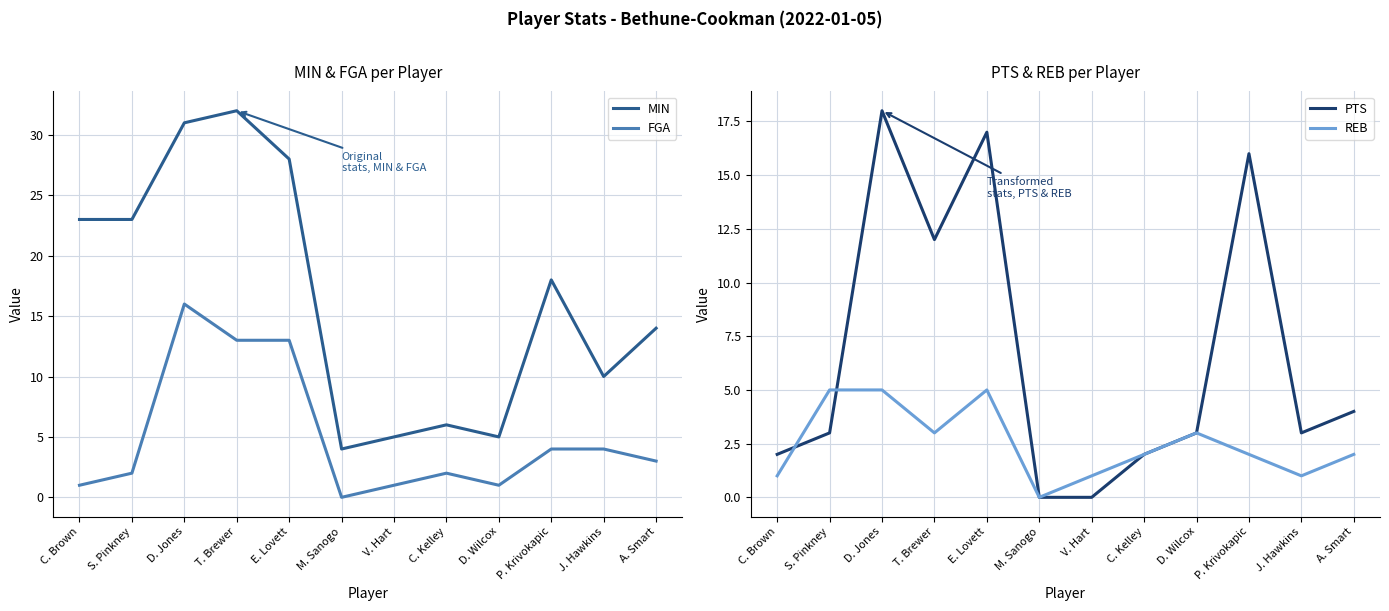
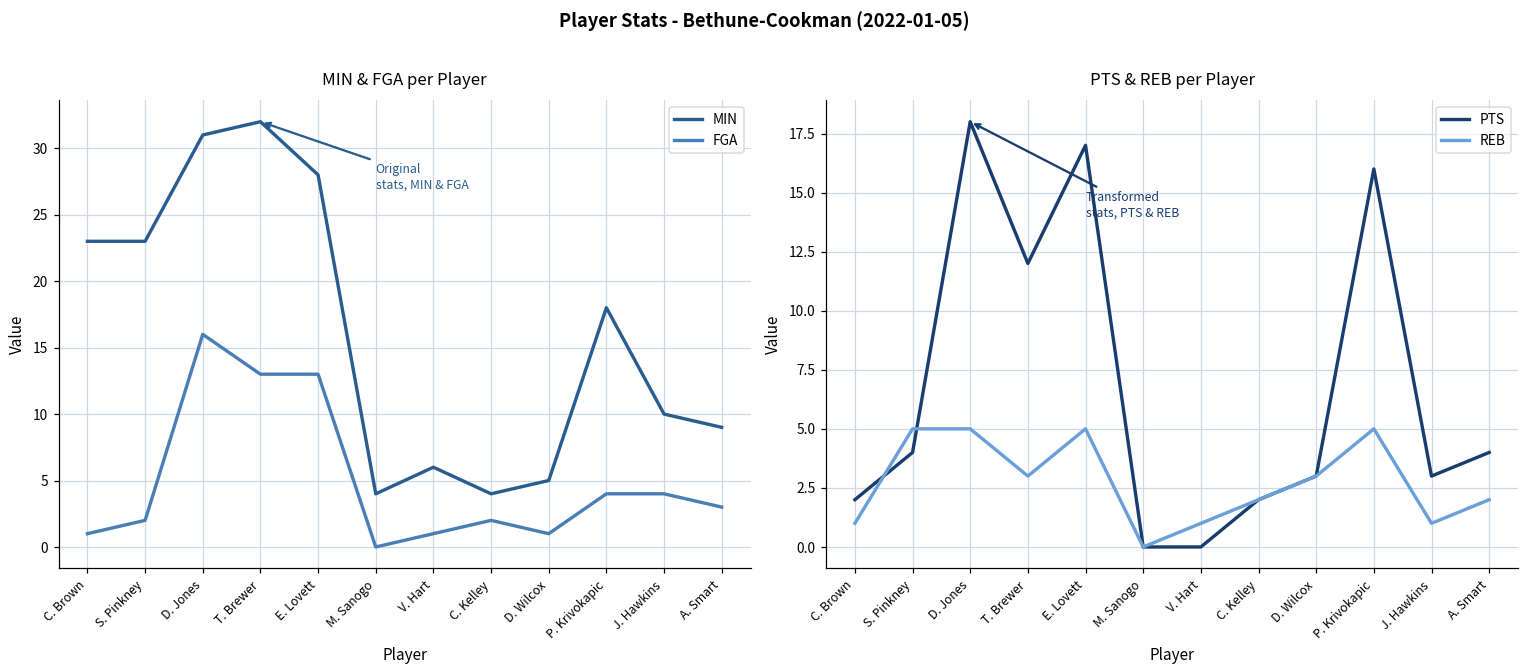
MIN & FGA per Player, MIN, V. Hart: 5 -> 6
MIN & FGA per Player, MIN, C. Kelley: 6 -> 4
MIN & FGA per Player, MIN, A. Smart: 14 -> 9
PTS & REB per Player, PTS, S. Pinkney: 3 -> 4
PTS & REB per Player, REB, P. Krivokapic: 2 -> 5
